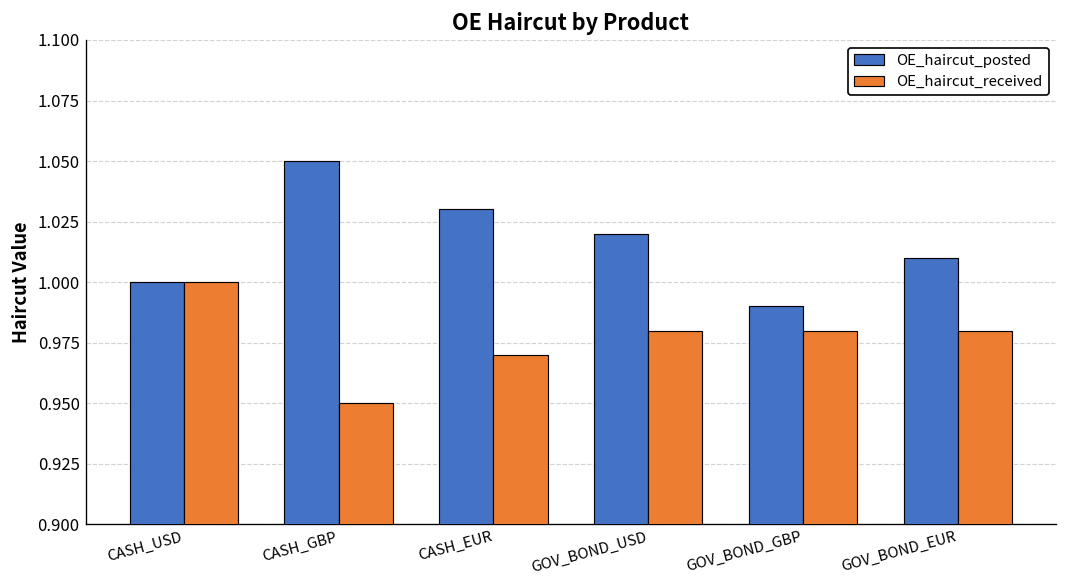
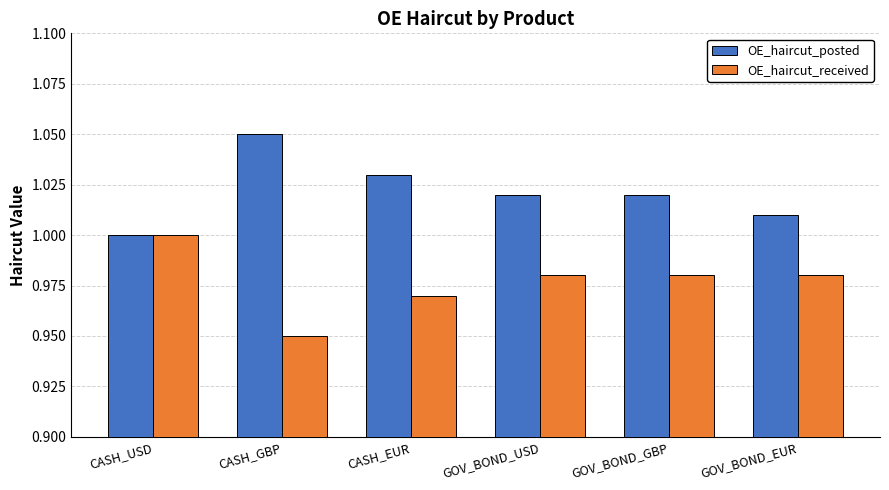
OE_haircut_posted, GOV_BOND_GBP: 0.99 -> 1.02
